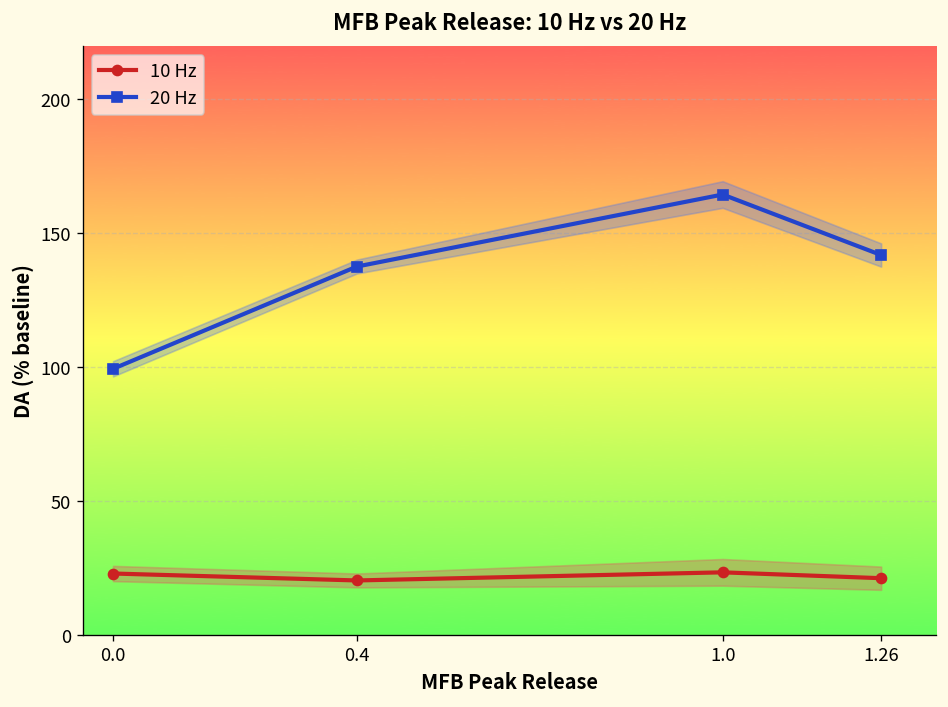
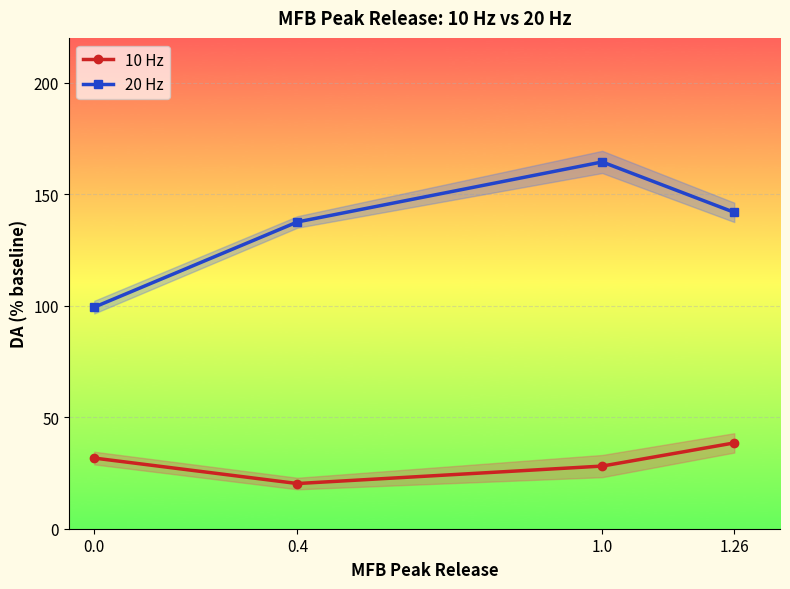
10 Hz, 0.0: 23 -> 32
10 Hz, 1.0: 23 -> 28
10 Hz, 1.26: 21 -> 38
